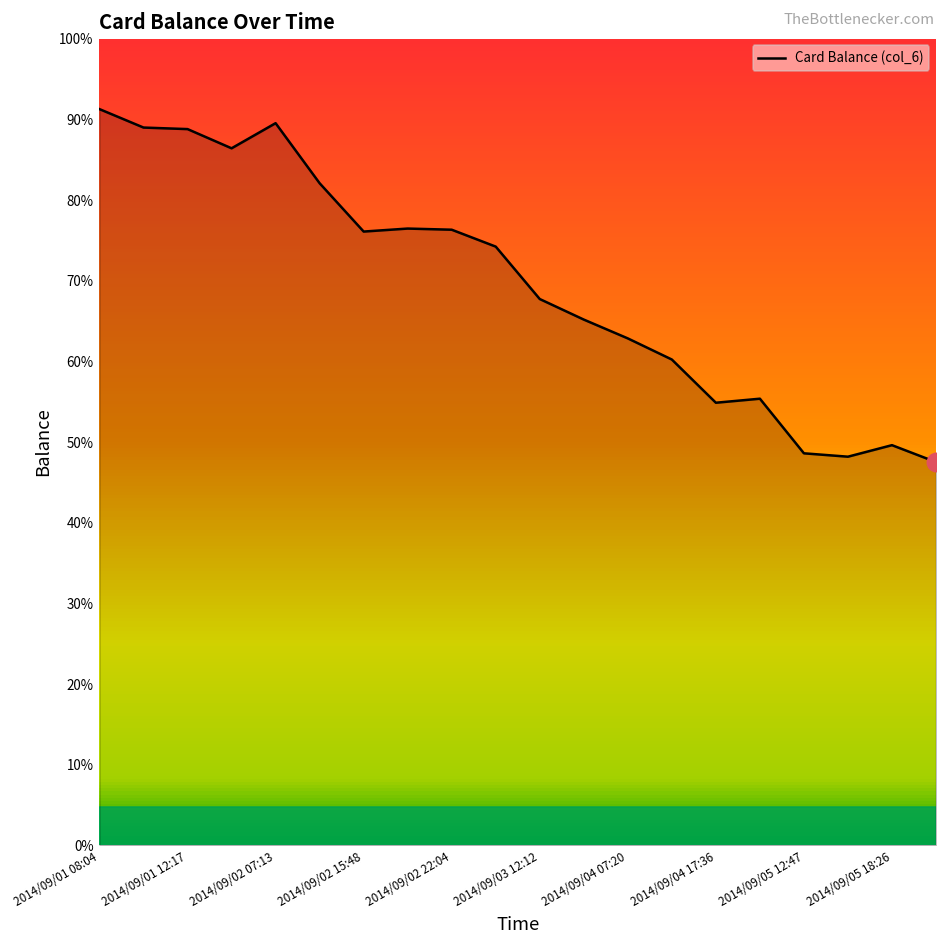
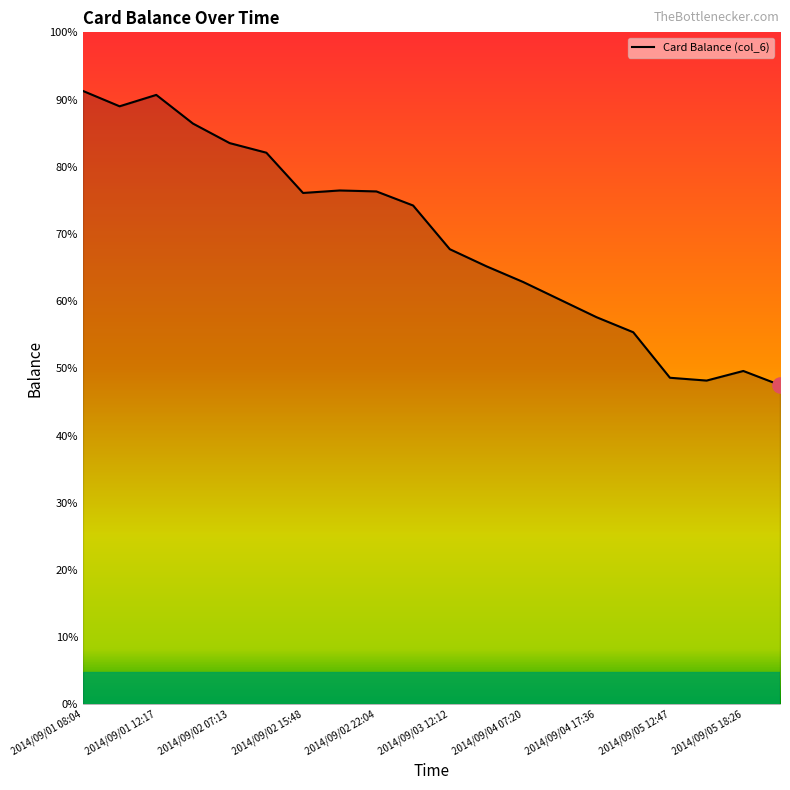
Card Balance (col_6), 2014/09/01 12:17: 89% -> 91%
Card Balance (col_6), 2014/09/02 07:13: 90% -> 84%
Card Balance (col_6), 2014/09/04 17:36: 55% -> 58%
